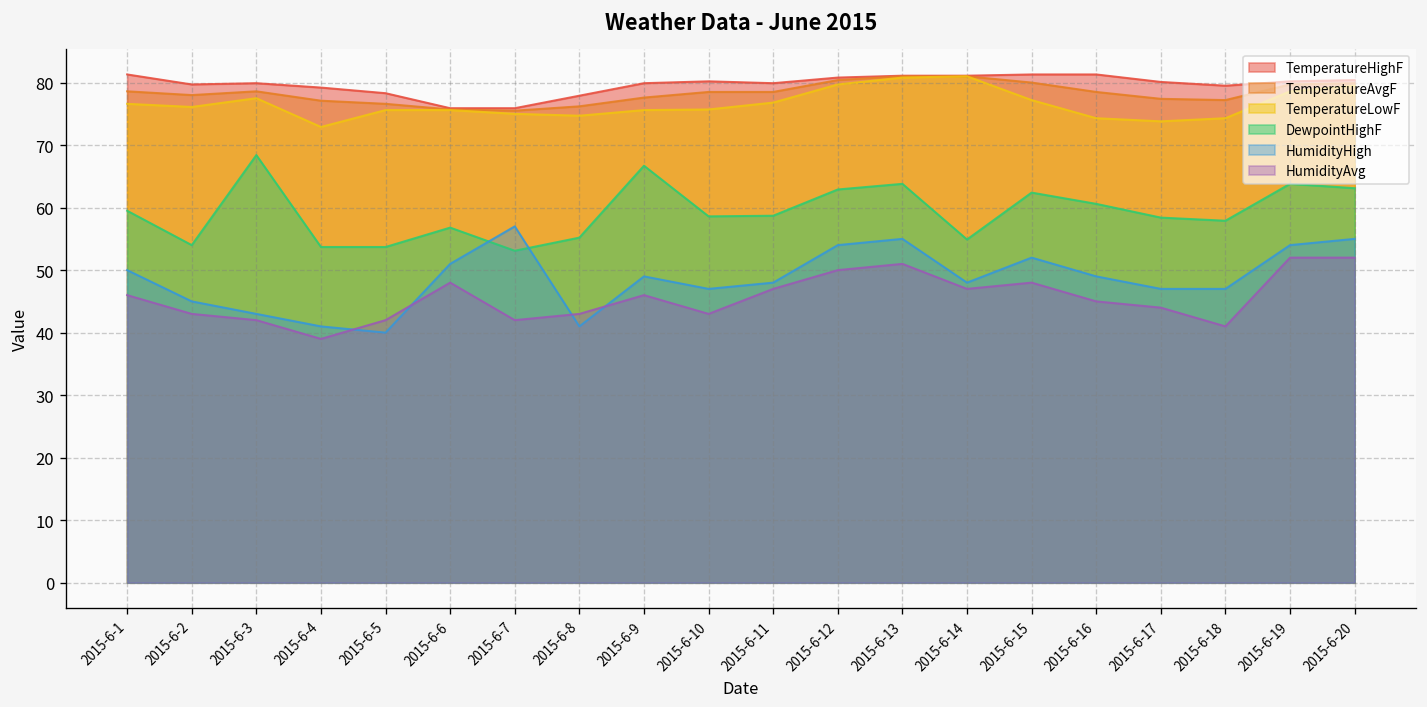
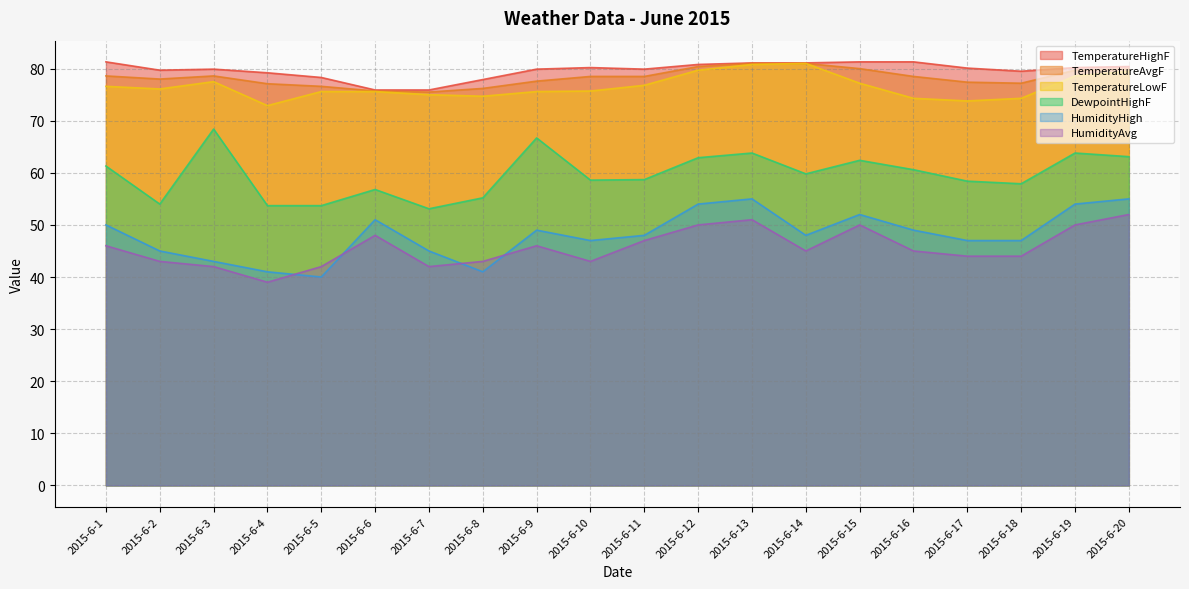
DewpointHighF, 2015-6-1: 60 -> 61
HumidityHigh, 2015-6-7: 57 -> 45
DewpointHighF, 2015-6-14: 55 -> 60
HumidityAvg, 2015-6-14: 47 -> 45
HumidityAvg, 2015-6-15: 48 -> 50
HumidityAvg, 2015-6-18: 41 -> 44
HumidityAvg, 2015-6-19: 52 -> 50
